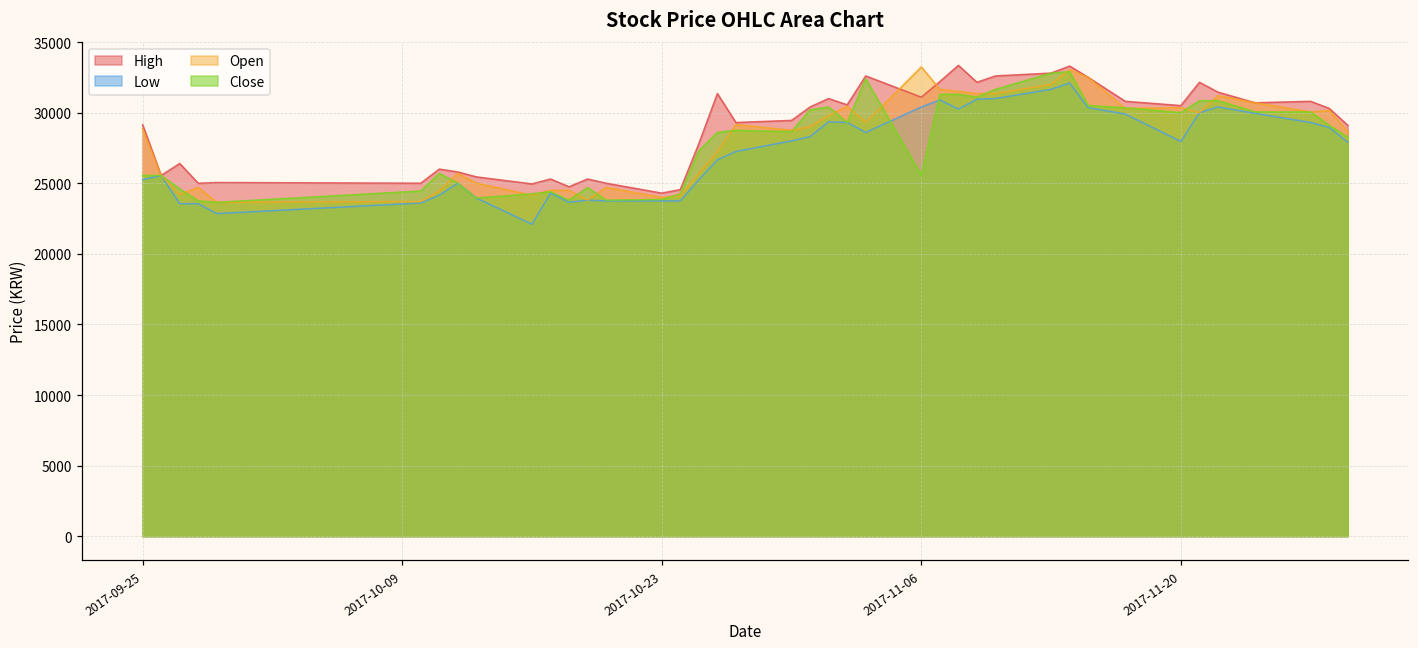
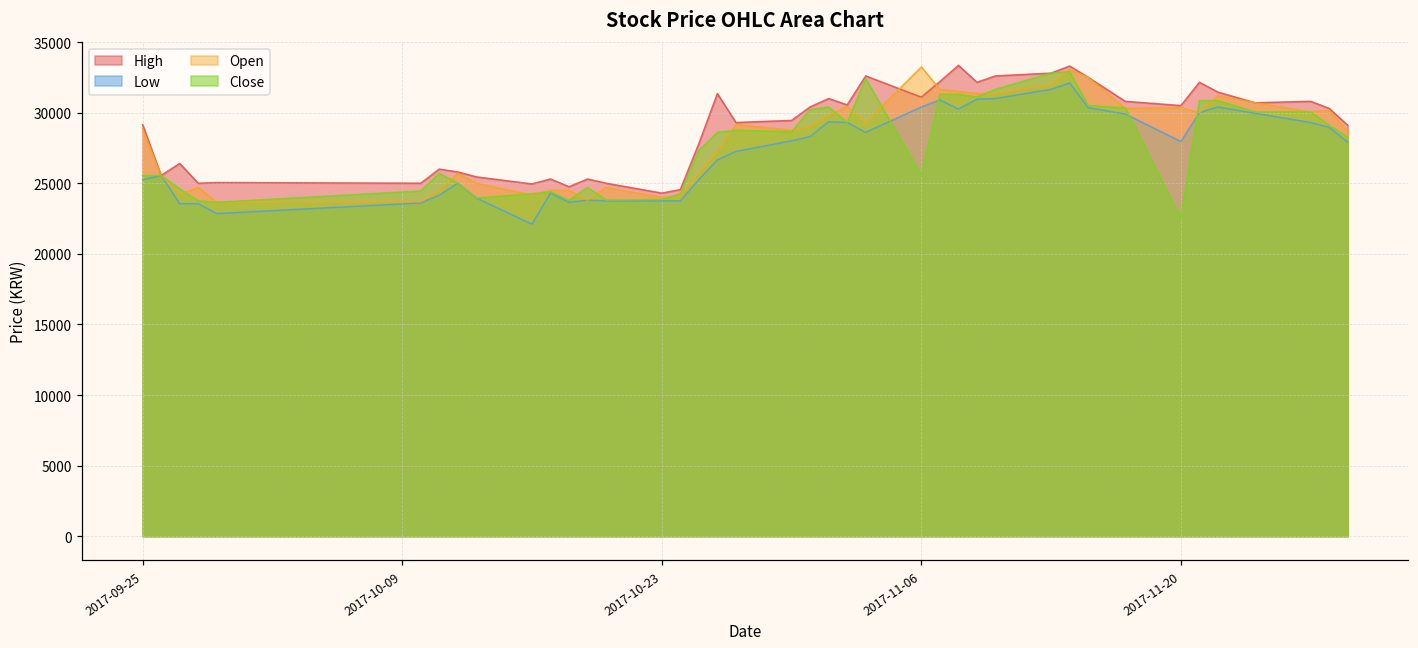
Close, 2017-11-20: 30000 -> 22500
